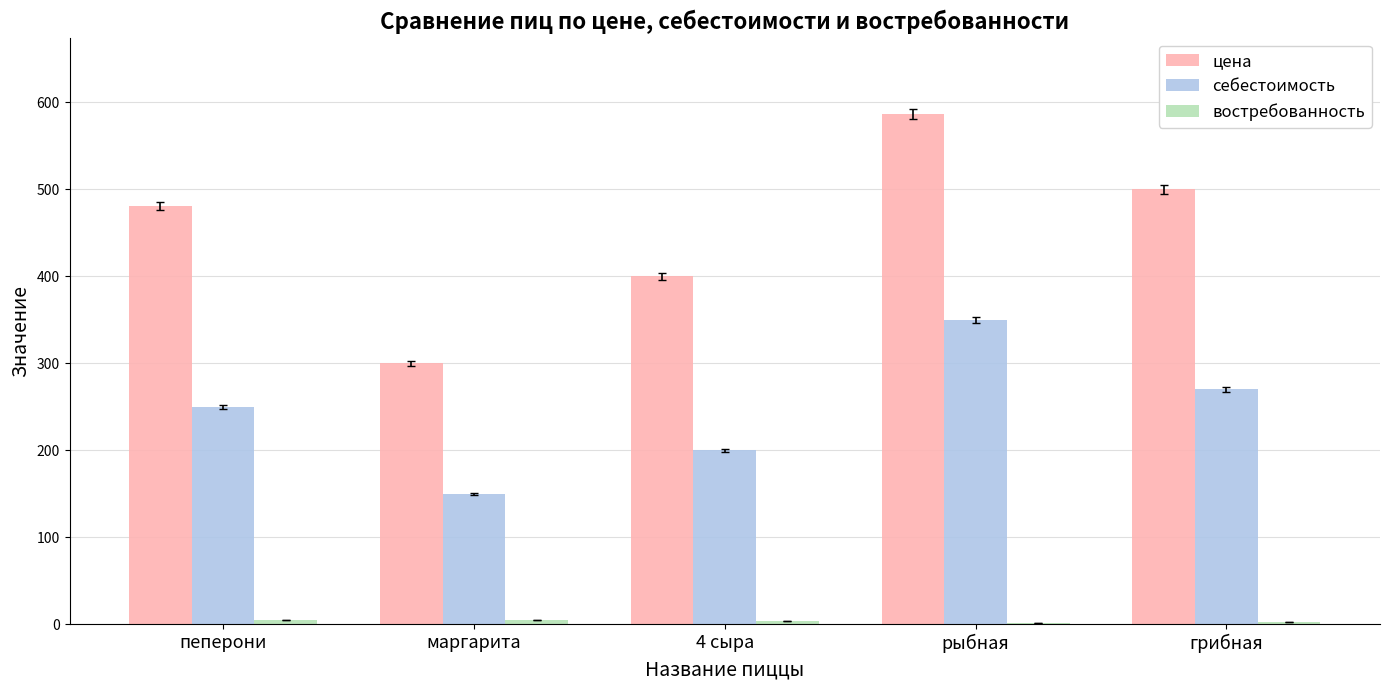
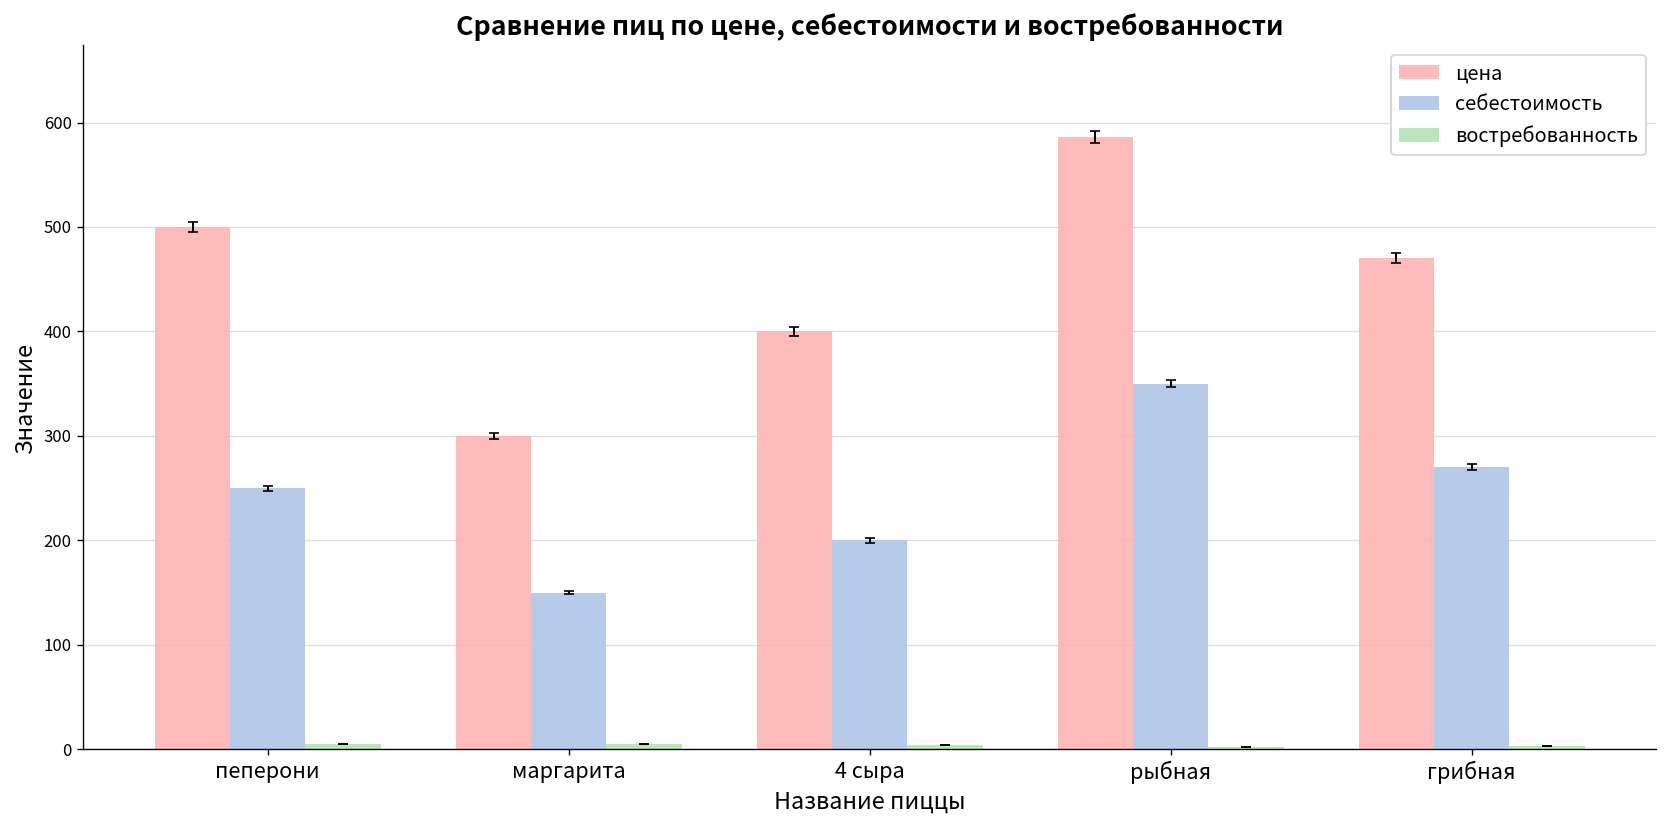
цена, пеперони: 480 -> 500
цена, грибная: 500 -> 470
